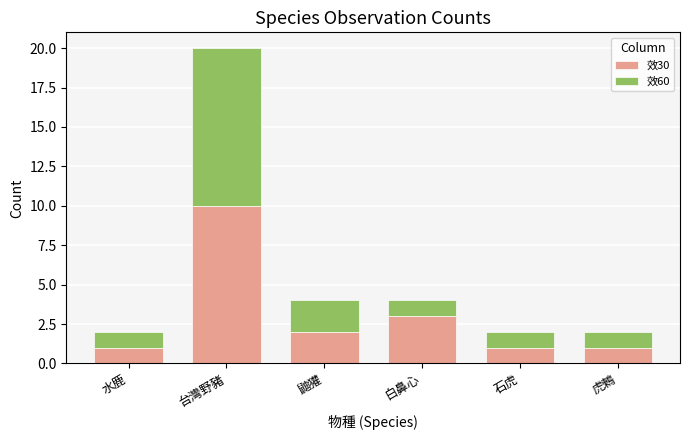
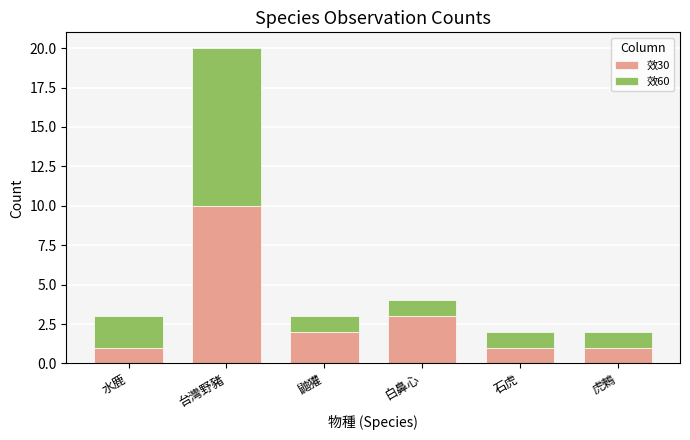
效60, 水鹿: 1 -> 2
效60, 鼬獾: 2 -> 1
